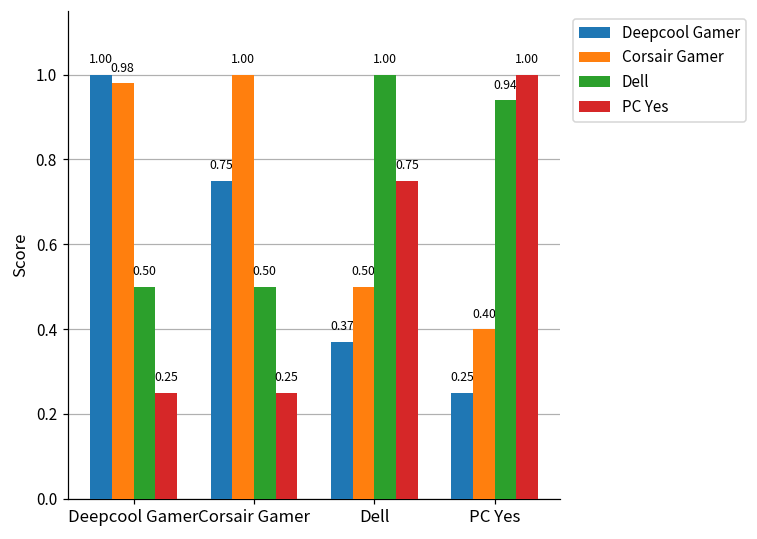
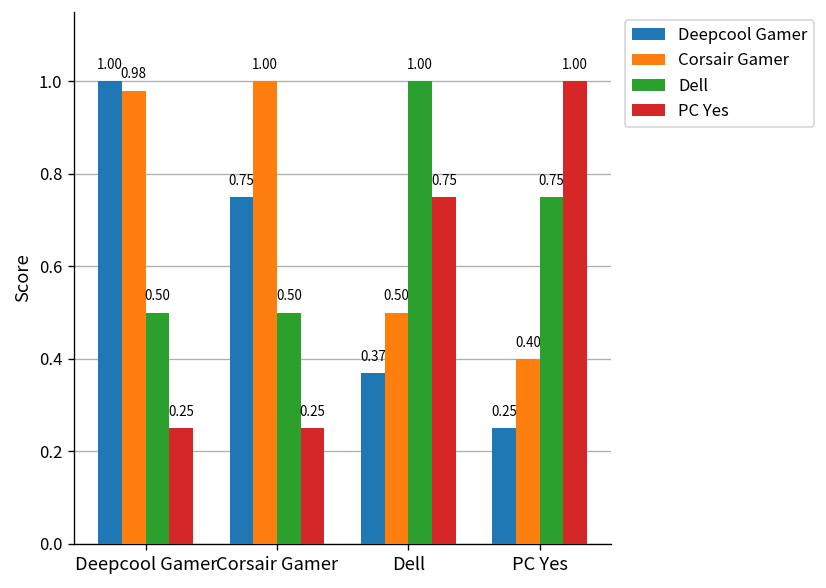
Dell, PC Yes: 0.94 -> 0.75
